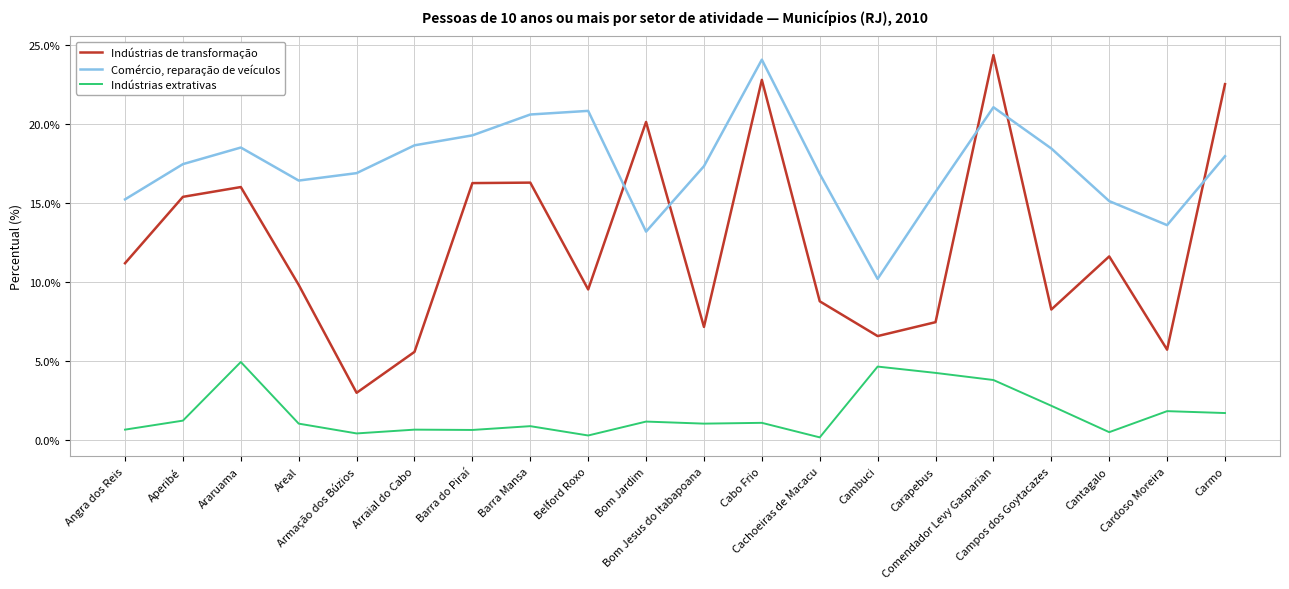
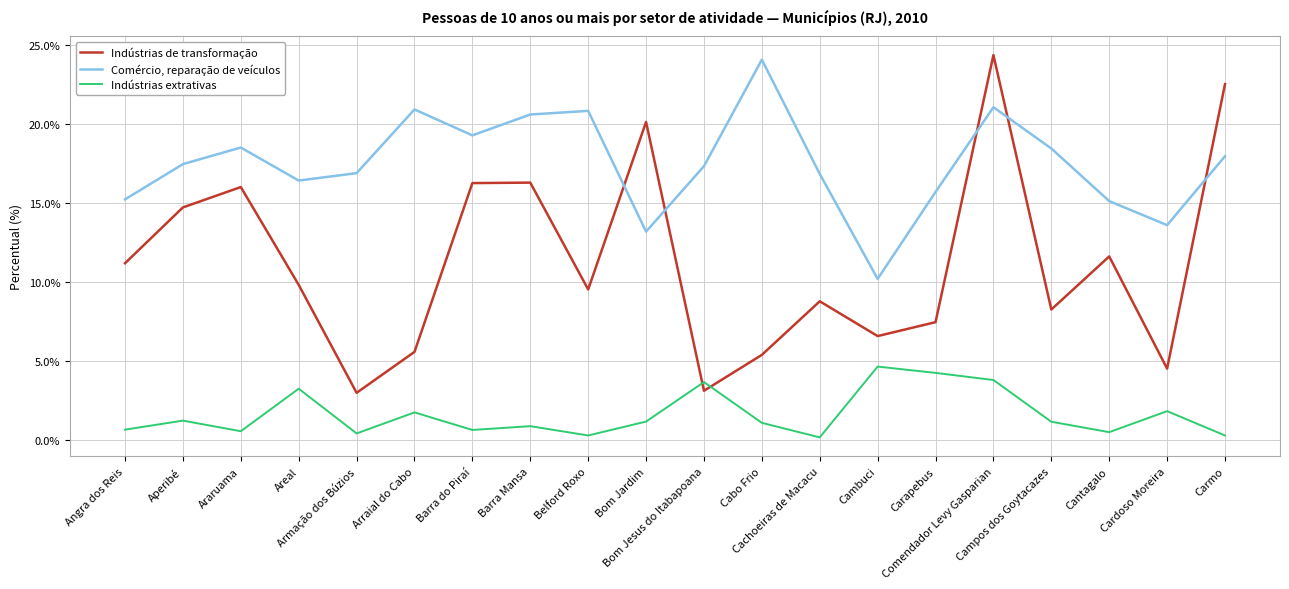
Indústrias de transformação, Aperibé: 15.4% -> 14.7%
Indústrias extrativas, Araruama: 4.9% -> 0.6%
Indústrias extrativas, Areal: 1.0% -> 3.2%
Comércio, reparação de veículos, Arraial do Cabo: 18.6% -> 20.9%
Indústrias extrativas, Arraial do Cabo: 0.7% -> 1.7%
Indústrias de transformação, Bom Jesus do Itabapoana: 7.2% -> 3.1%
Indústrias extrativas, Bom Jesus do Itabapoana: 1.0% -> 3.7%
Indústrias de transformação, Cabo Frio: 22.8% -> 5.4%
Indústrias extrativas, Campos dos Goytacazes: 2.2% -> 1.2%
Indústrias de transformação, Cardoso Moreira: 5.7% -> 4.5%
Indústrias extrativas, Carmo: 1.7% -> 0.3%
